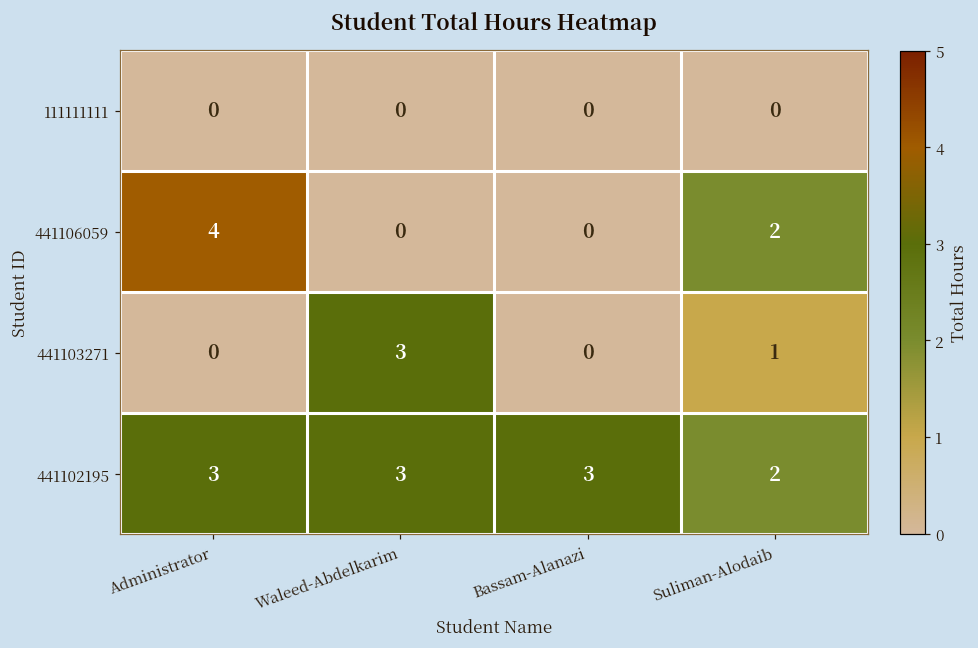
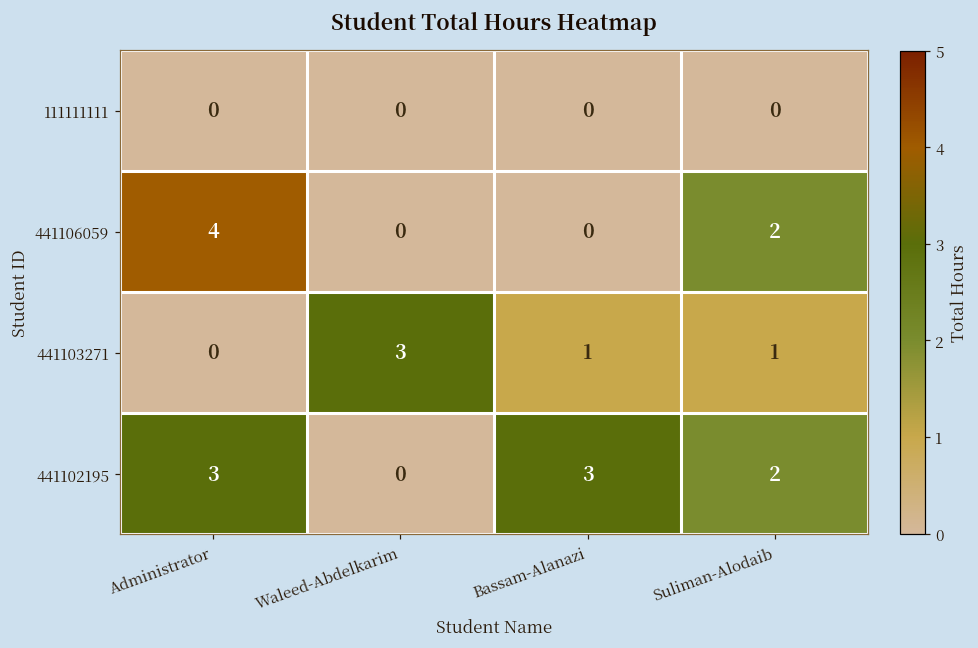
441103271, Bassam-Alanazi: 0 -> 1
441102195, Waleed-Abdelkarim: 3 -> 0
